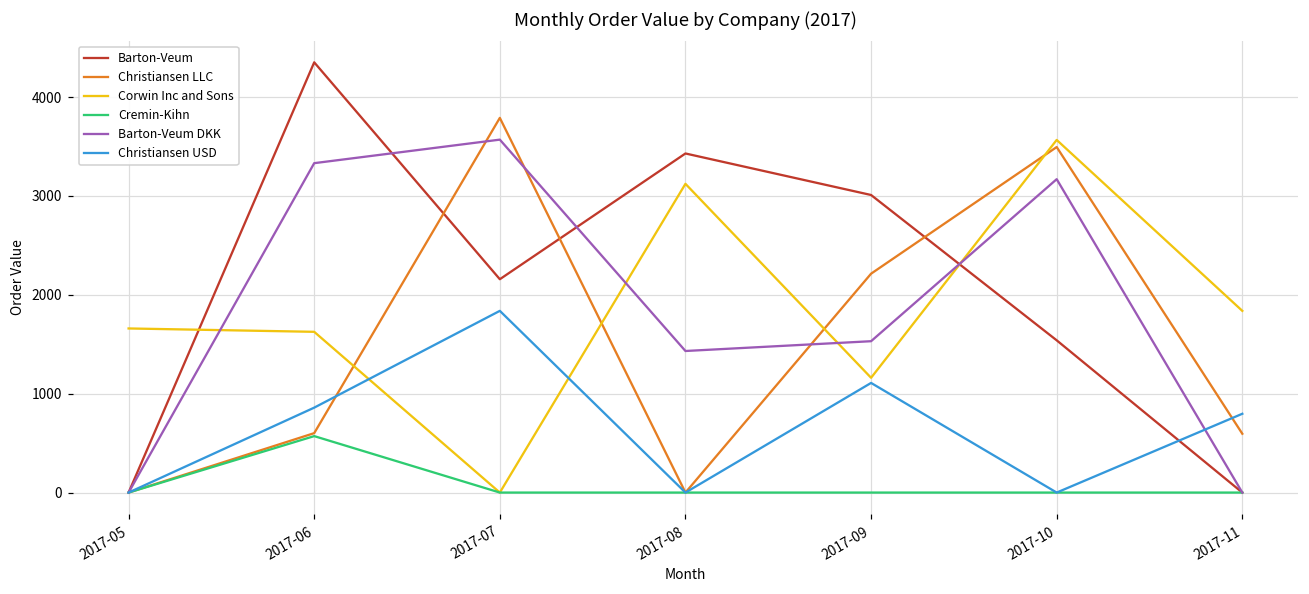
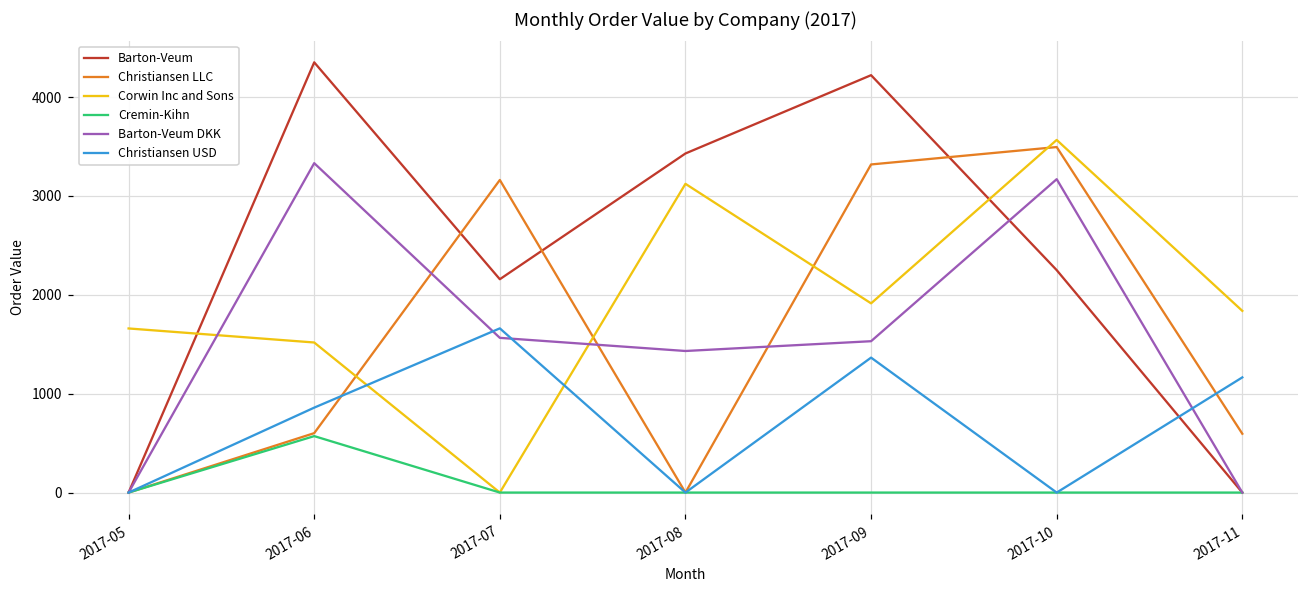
Corwin Inc and Sons, 2017-06: 1600 -> 1500
Christiansen LLC, 2017-07: 3800 -> 3200
Barton-Veum DKK, 2017-07: 3600 -> 1600
Christiansen USD, 2017-07: 1800 -> 1700
Barton-Veum, 2017-09: 3000 -> 4200
Christiansen LLC, 2017-09: 2200 -> 3300
Corwin Inc and Sons, 2017-09: 1200 -> 1900
Christiansen USD, 2017-09: 1100 -> 1400
Barton-Veum, 2017-10: 1500 -> 2300
Christiansen USD, 2017-11: 800 -> 1200
